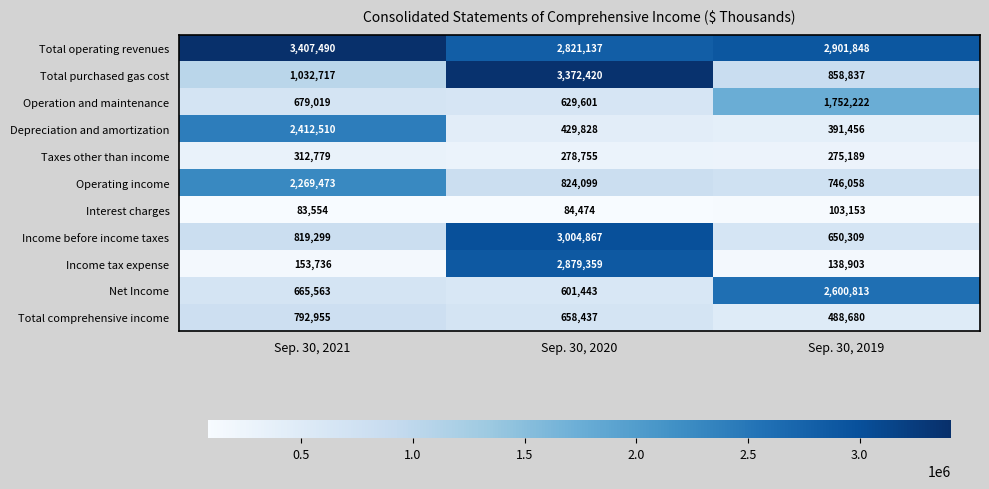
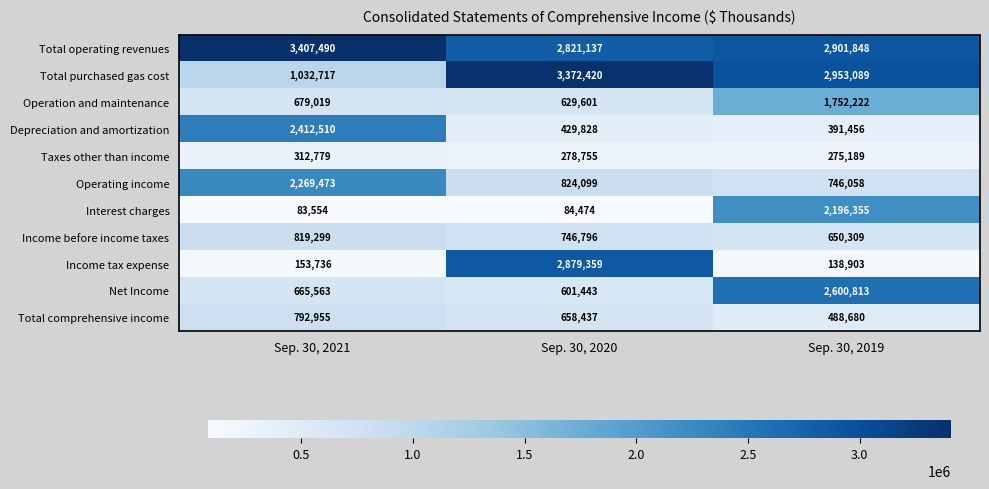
Total purchased gas cost, Sep. 30, 2019: 858,837 -> 2,953,089
Interest charges, Sep. 30, 2019: 103,153 -> 2,196,355
Income before income taxes, Sep. 30, 2020: 3,004,867 -> 746,796
